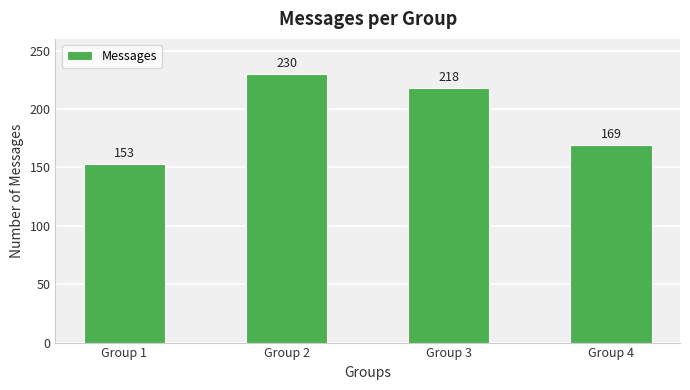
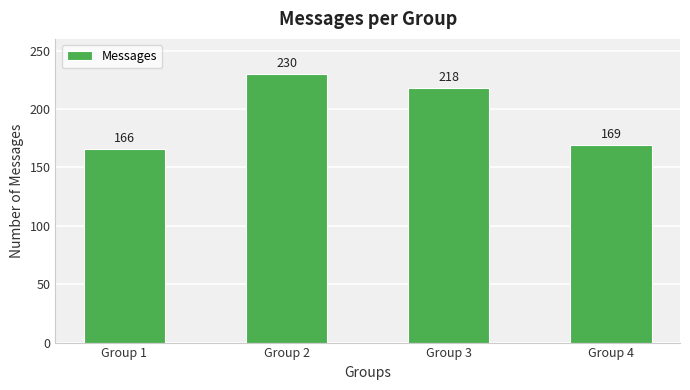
Group 1: 153 -> 166
